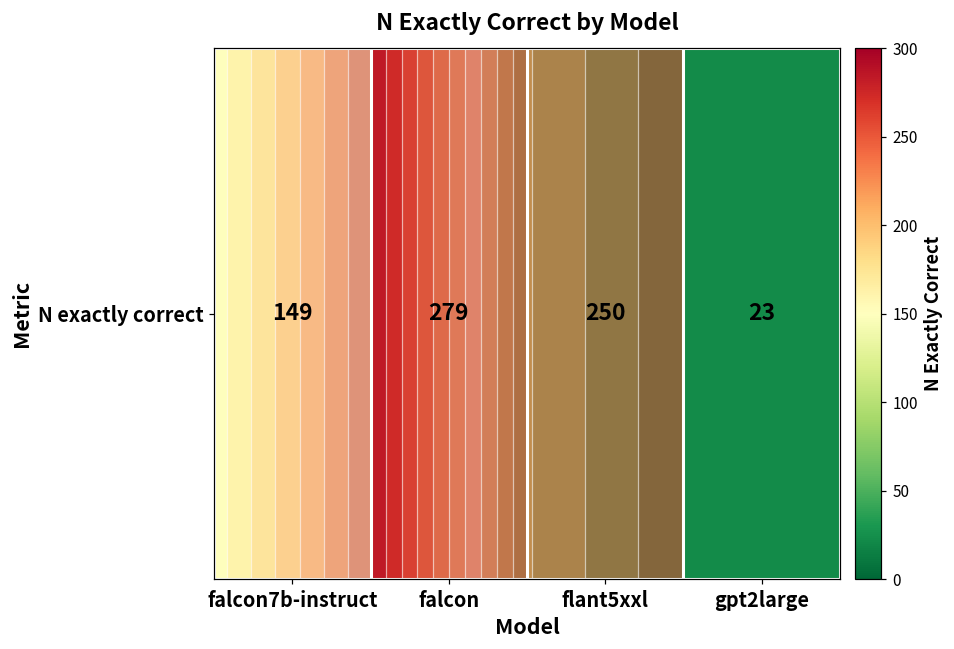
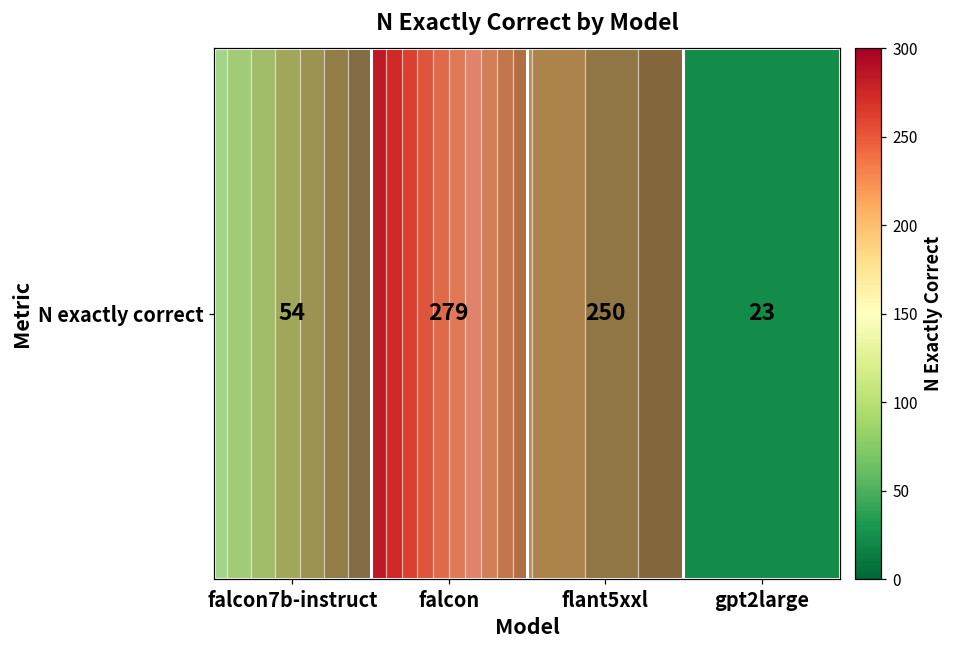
N exactly correct, falcon7b-instruct: 149 -> 54
